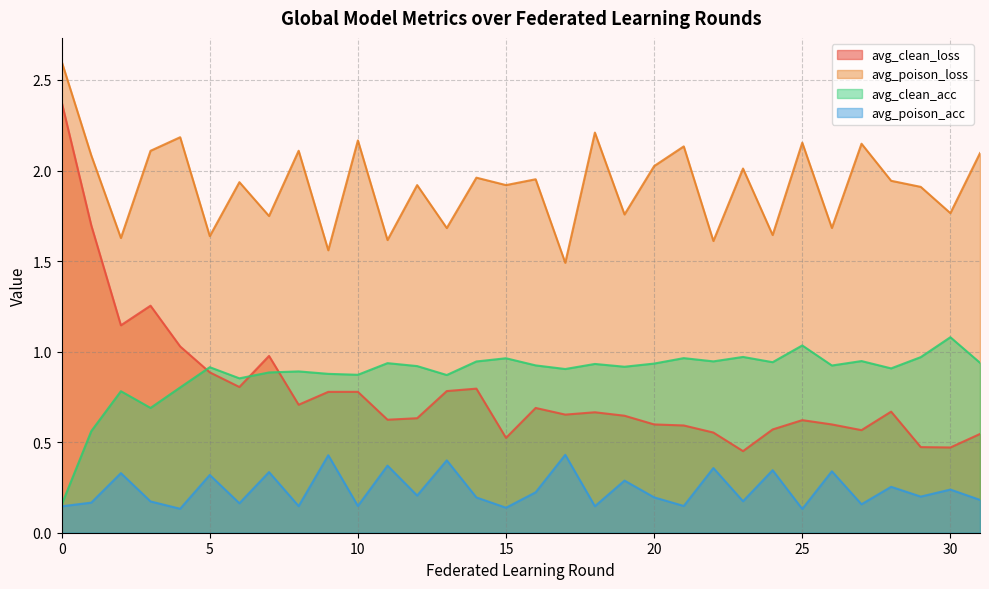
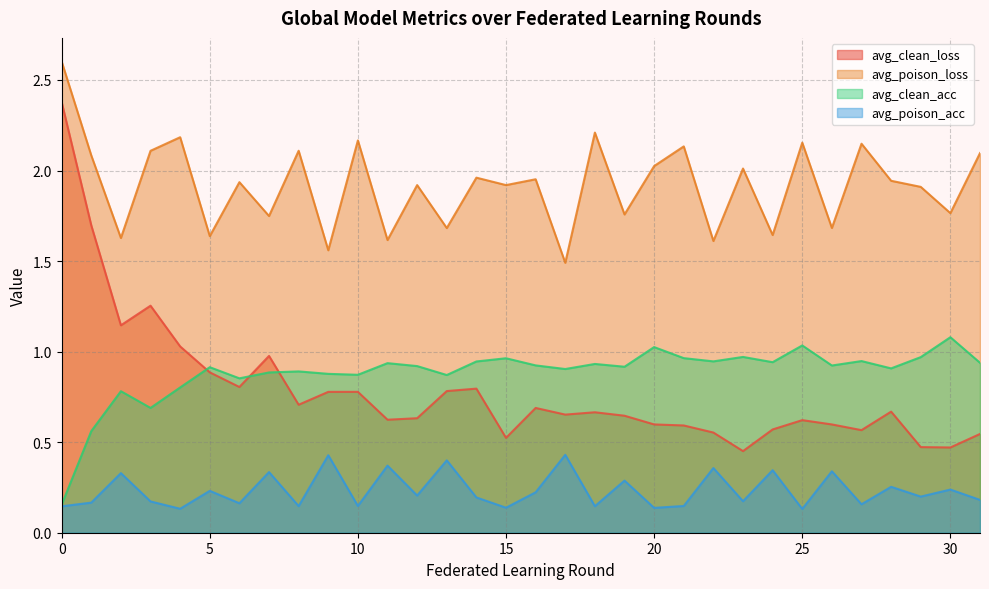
avg_poison_acc, 5: 0.32 -> 0.23
avg_clean_acc, 20: 0.93 -> 1.03
avg_poison_acc, 20: 0.20 -> 0.14
